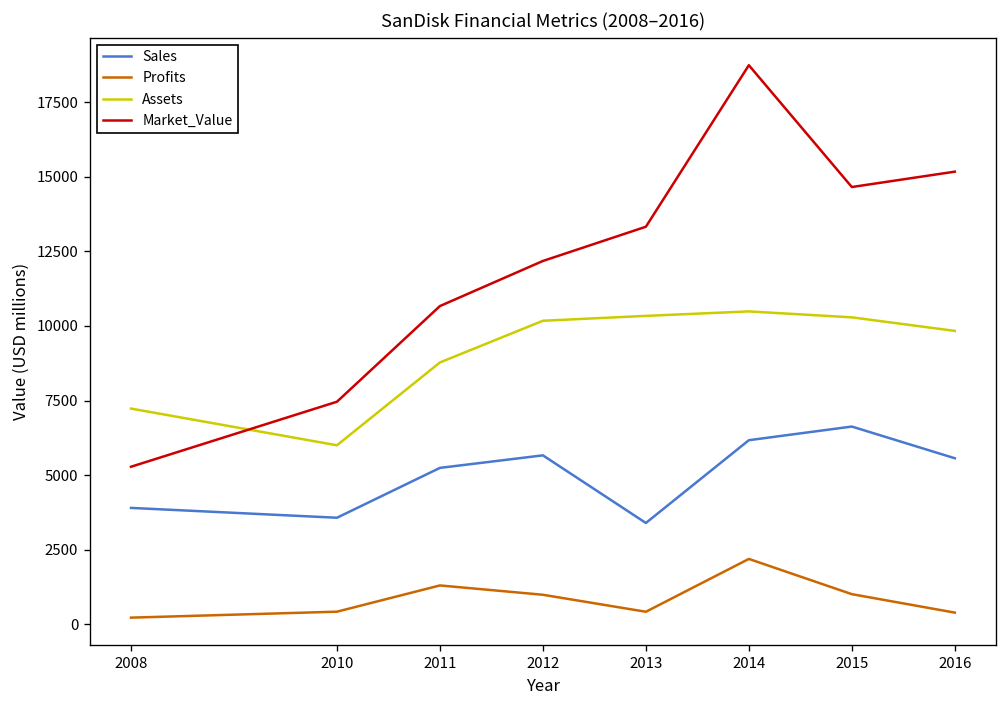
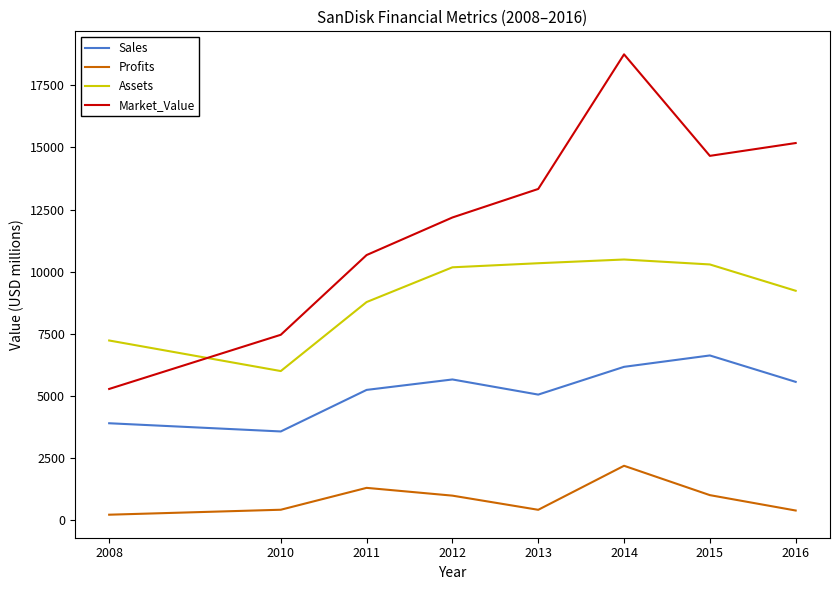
Sales, 2013: 3400 -> 5100
Assets, 2016: 9800 -> 9200
